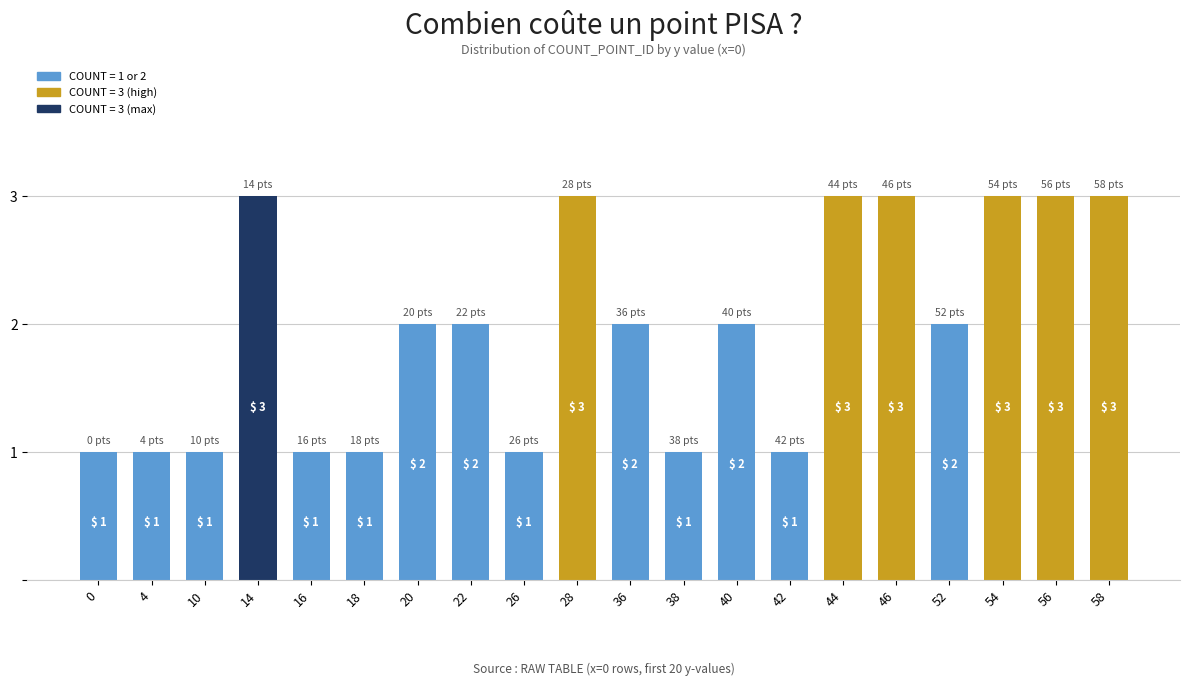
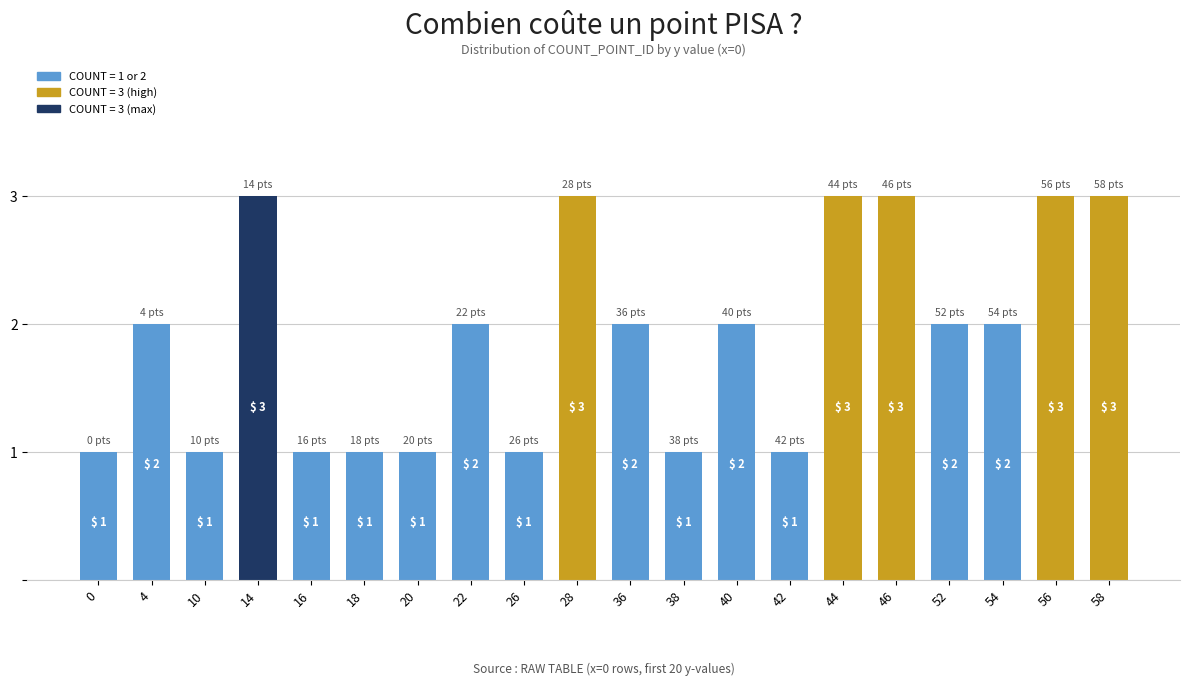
4: 1 -> 2
20: 2 -> 1
54: 3 -> 2
